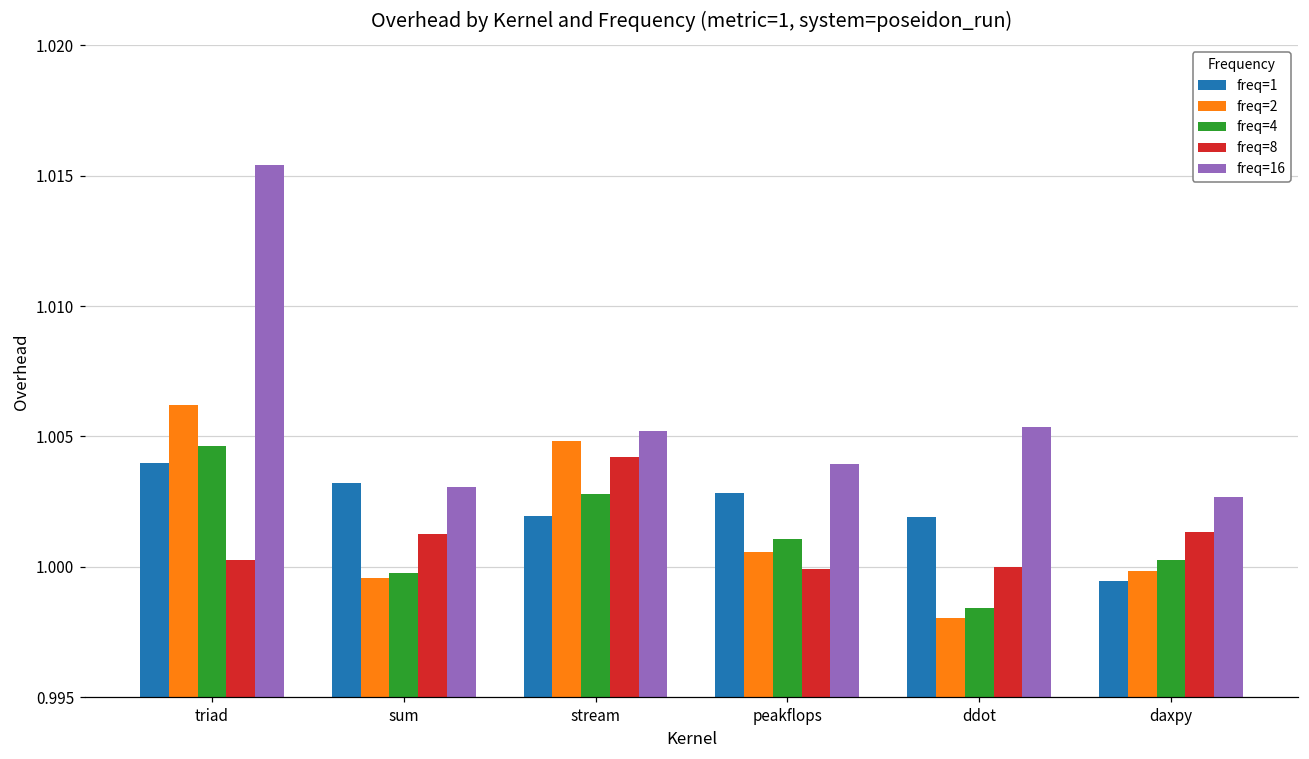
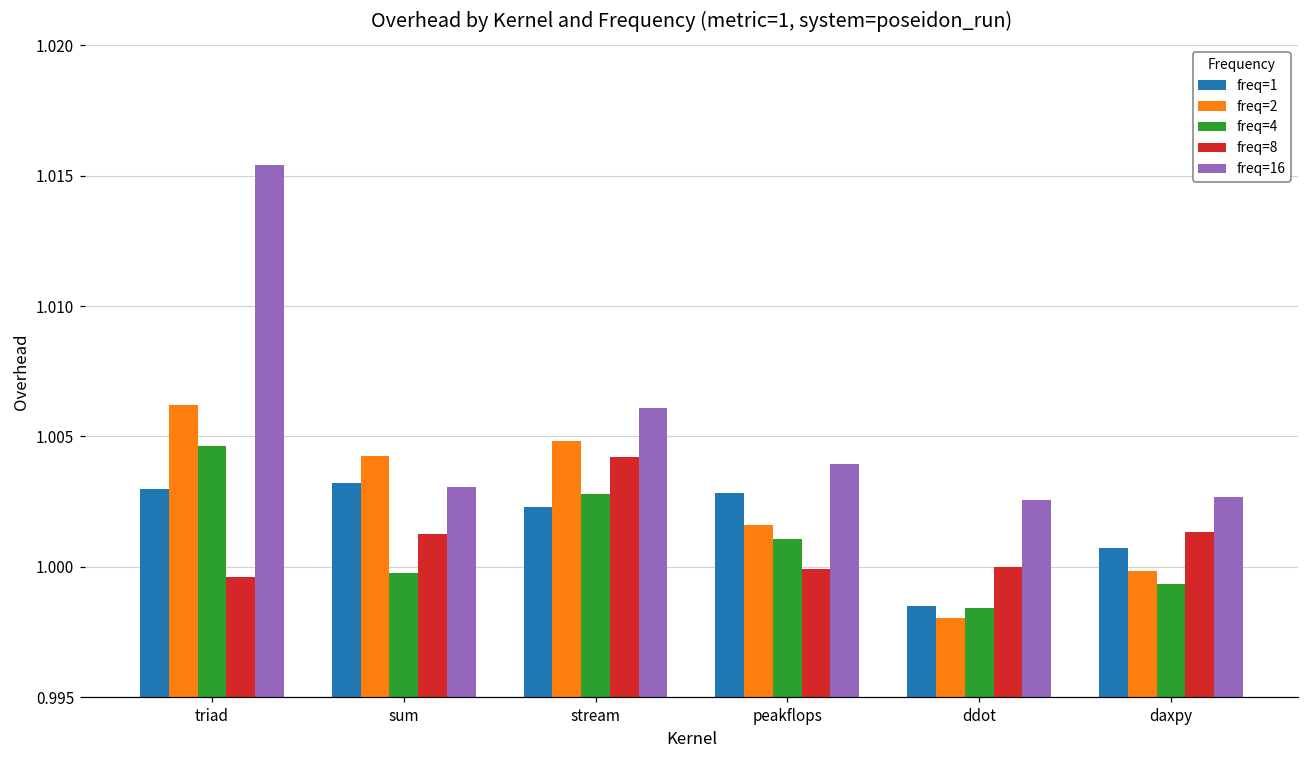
freq=1, triad: 1.0040 -> 1.0030
freq=8, triad: 1.0003 -> 0.9996
freq=2, sum: 0.9996 -> 1.0042
freq=1, stream: 1.0019 -> 1.0023
freq=16, stream: 1.0052 -> 1.0061
freq=2, peakflops: 1.0006 -> 1.0016
freq=1, ddot: 1.0019 -> 0.9985
freq=16, ddot: 1.0053 -> 1.0025
freq=1, daxpy: 0.9995 -> 1.0007
freq=4, daxpy: 1.0003 -> 0.9993
